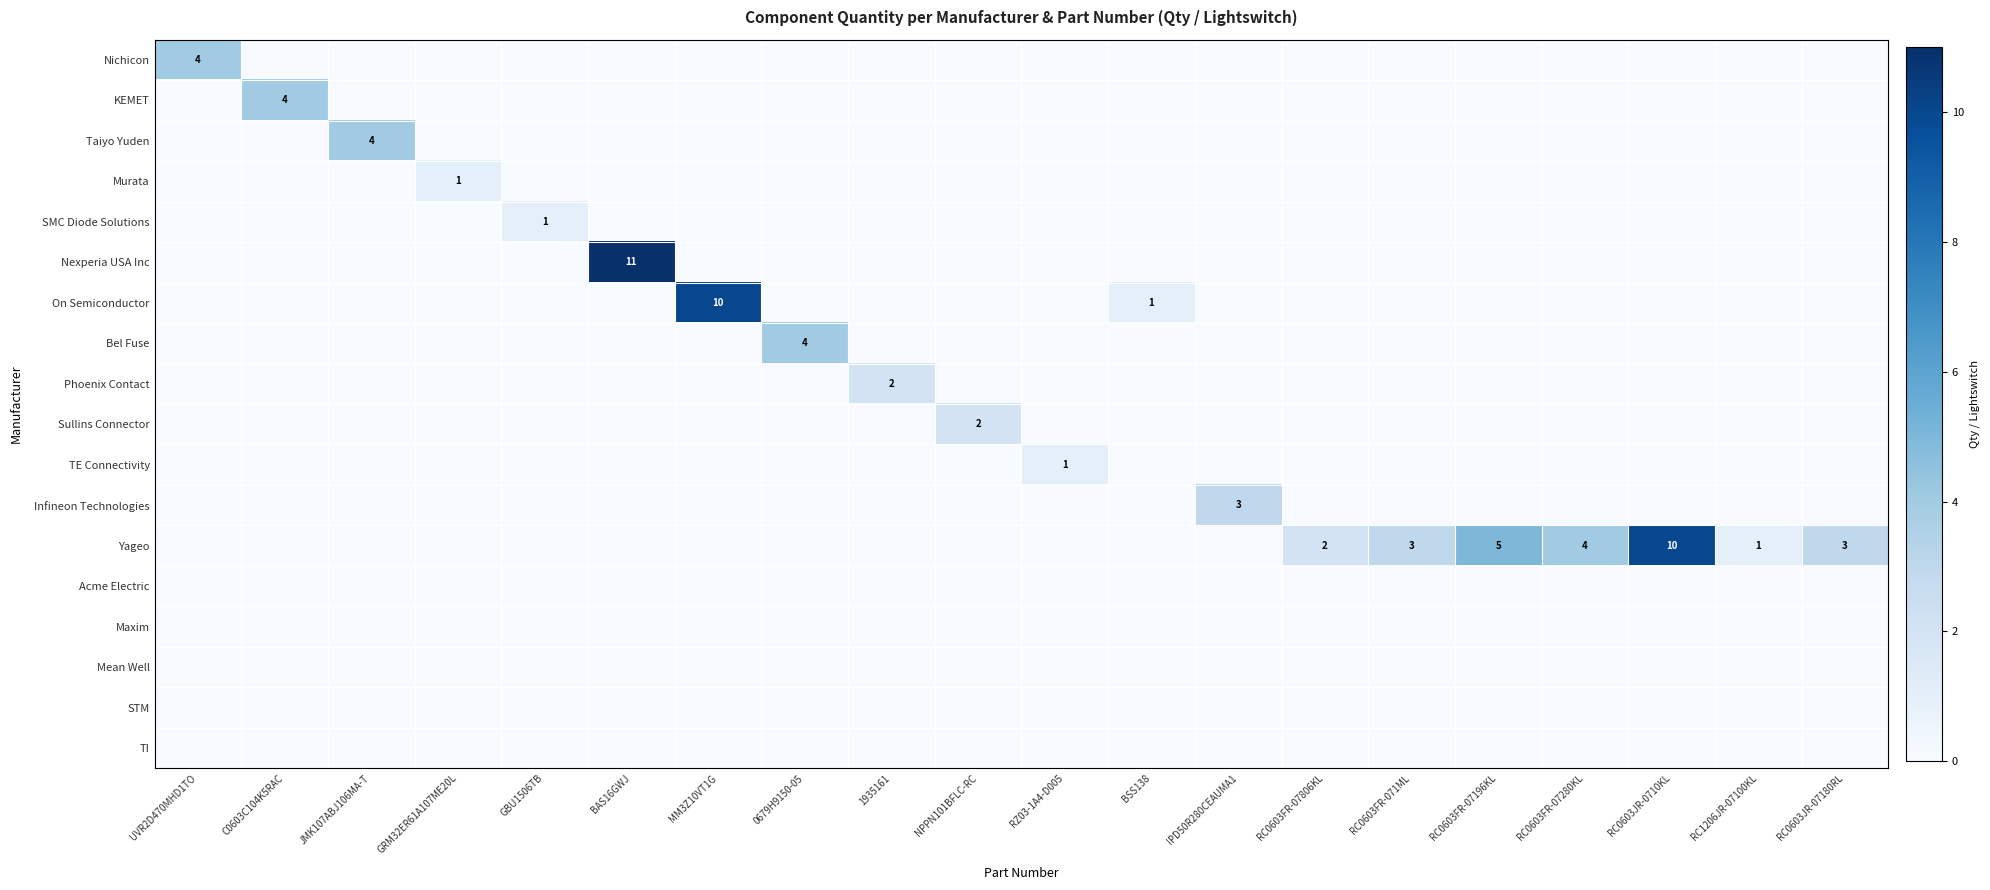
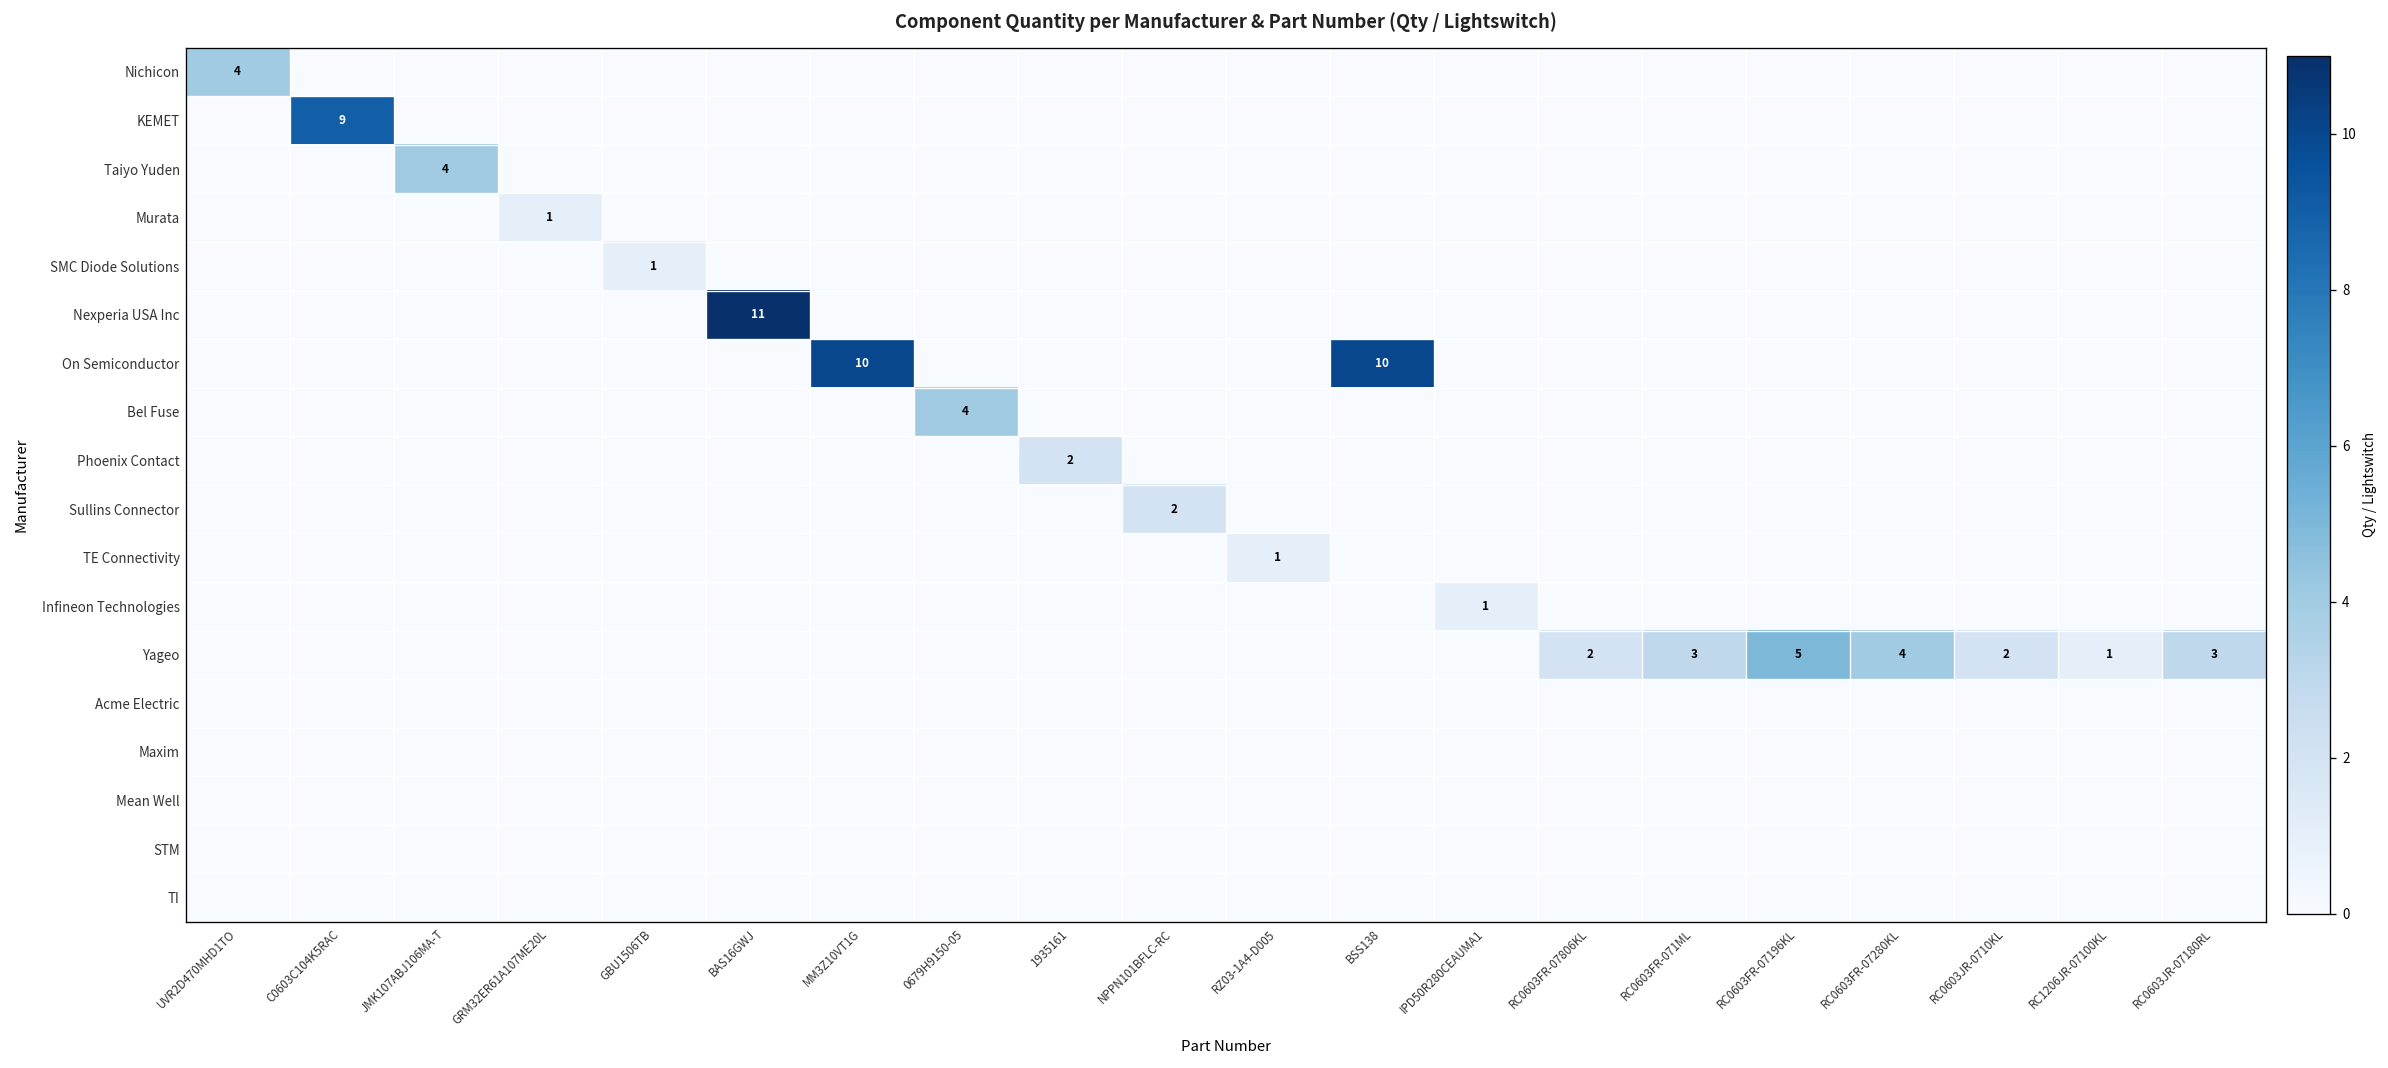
KEMET, C0603C104K5RAC: 4 -> 9
On Semiconductor, BSS138: 1 -> 10
Infineon Technologies, IPD50R280CEAUMA1: 3 -> 1
Yageo, RC0603JR-0710KL: 10 -> 2
